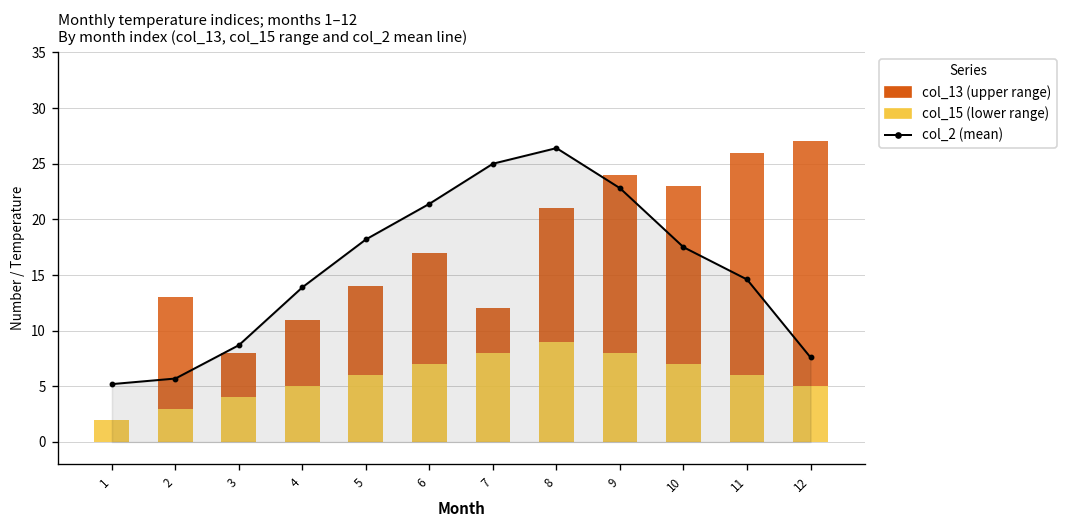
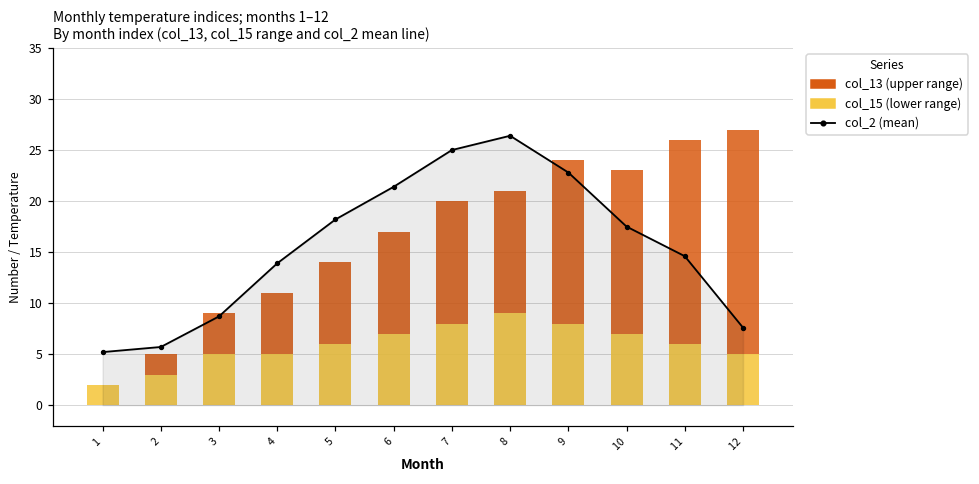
col_13 (upper range), 2: 10 -> 2
col_15 (lower range), 3: 4 -> 5
col_13 (upper range), 7: 4 -> 12
